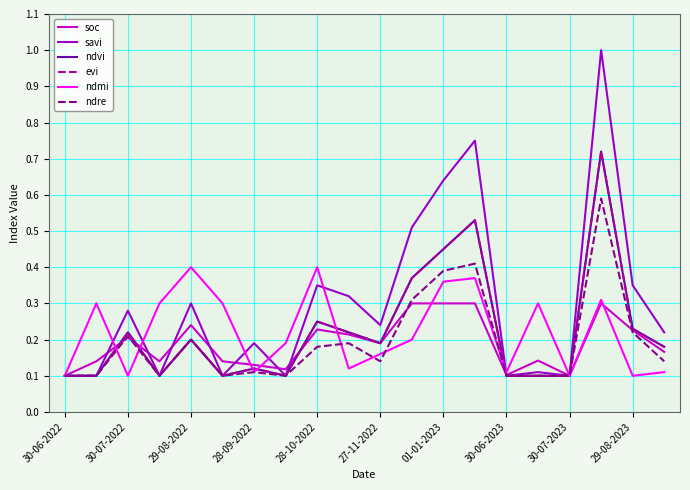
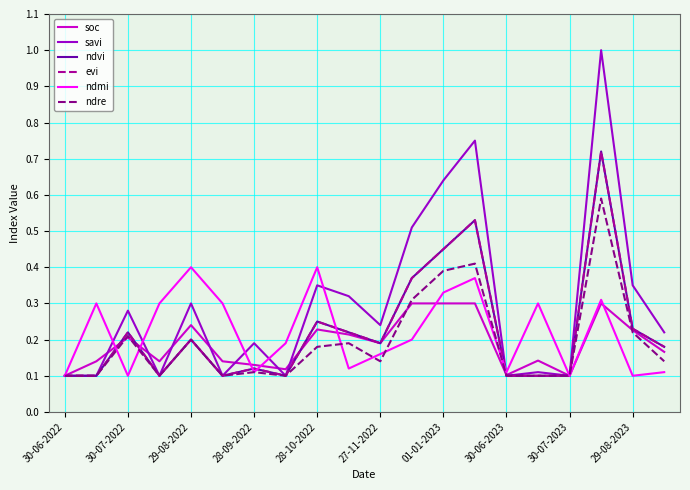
ndmi, 01-01-2023: 0.36 -> 0.33
